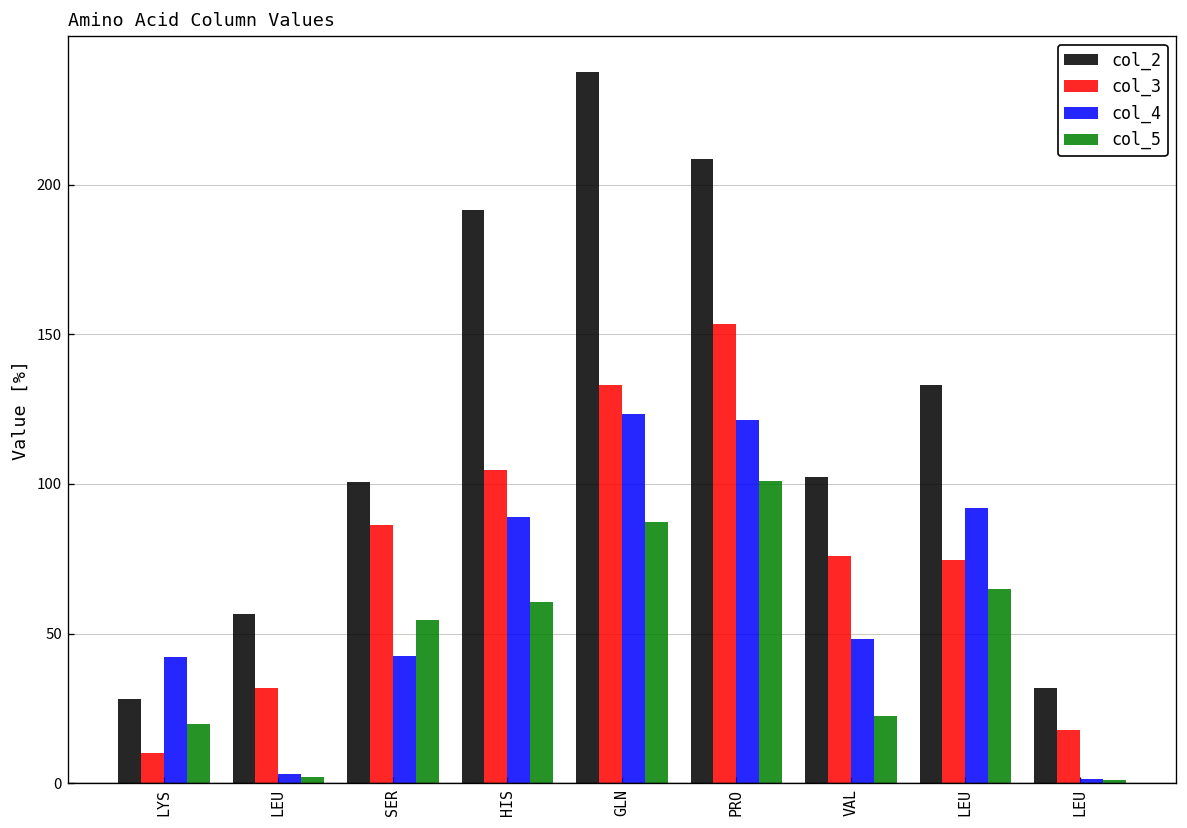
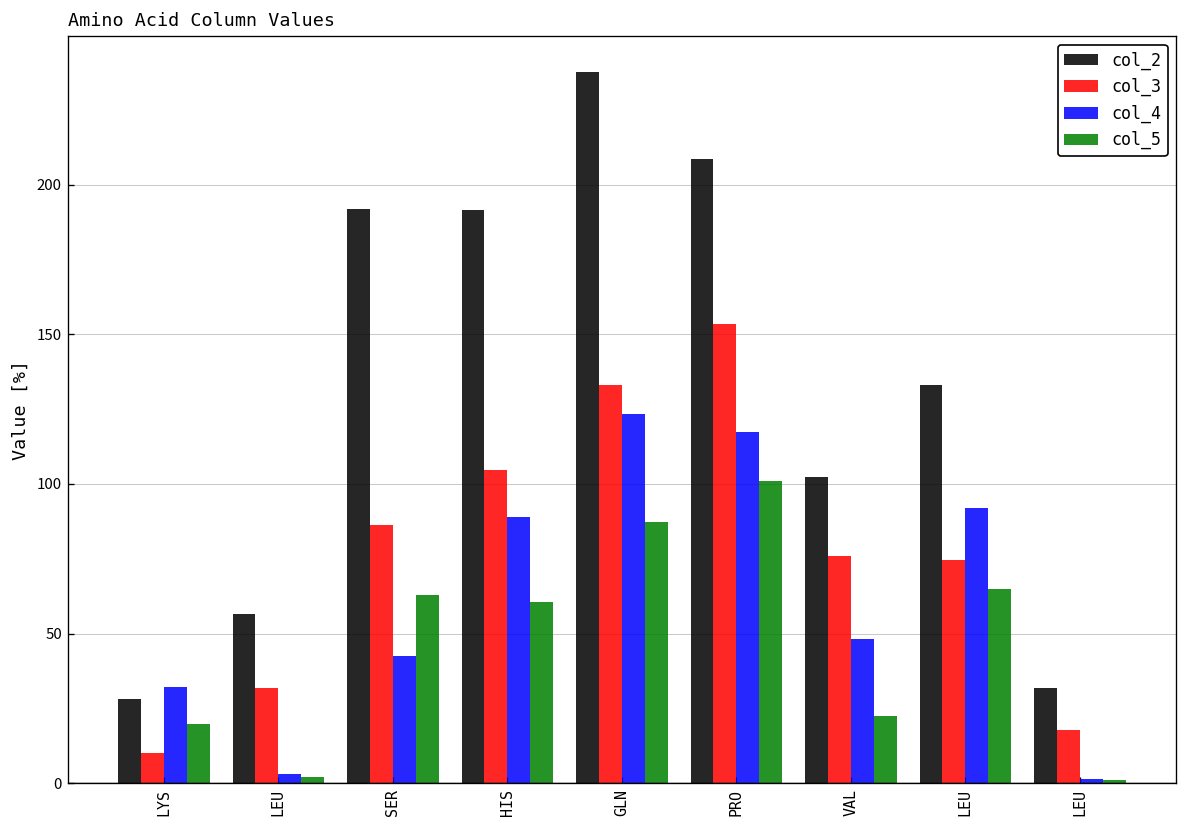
col_4, LYS: 42 -> 32
col_2, SER: 101 -> 192
col_5, SER: 55 -> 63
col_4, PRO: 121 -> 117
